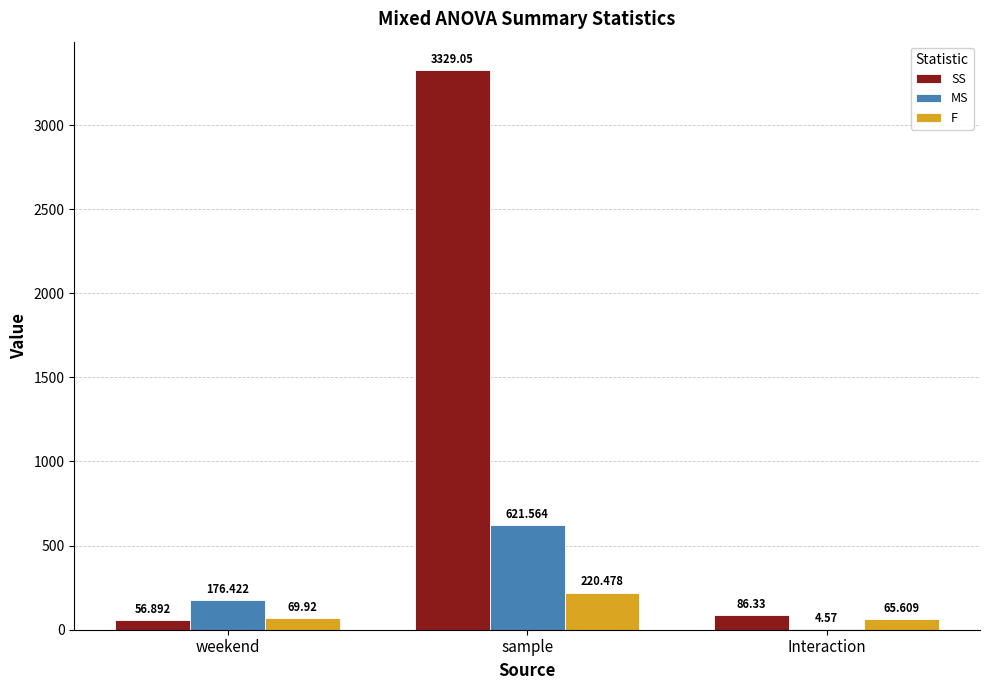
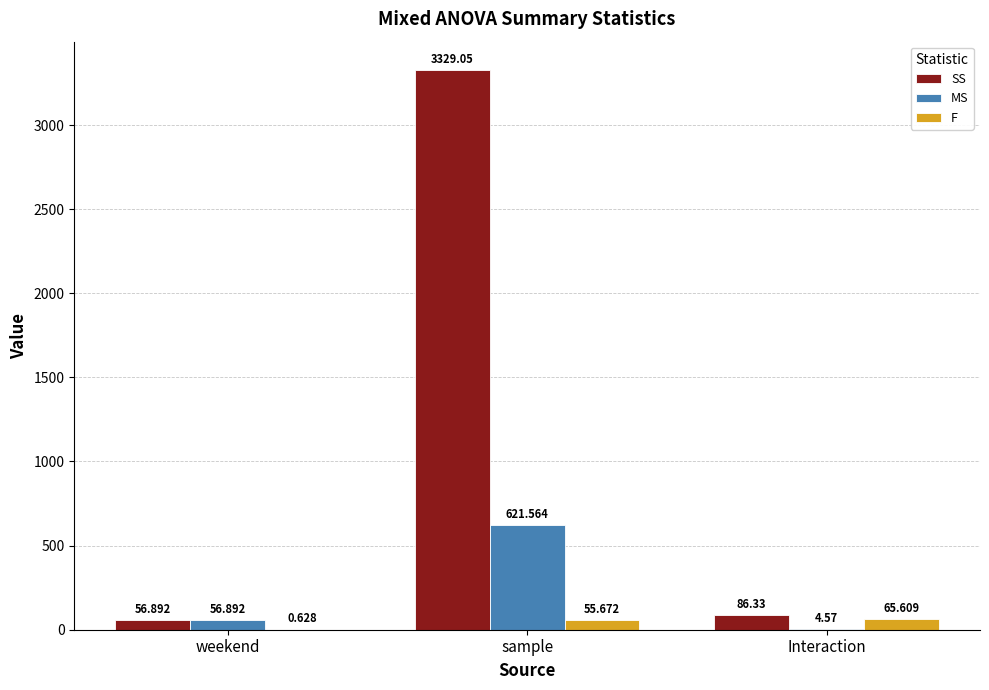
MS, weekend: 176.422 -> 56.892
F, weekend: 69.92 -> 0.628
F, sample: 220.478 -> 55.672
